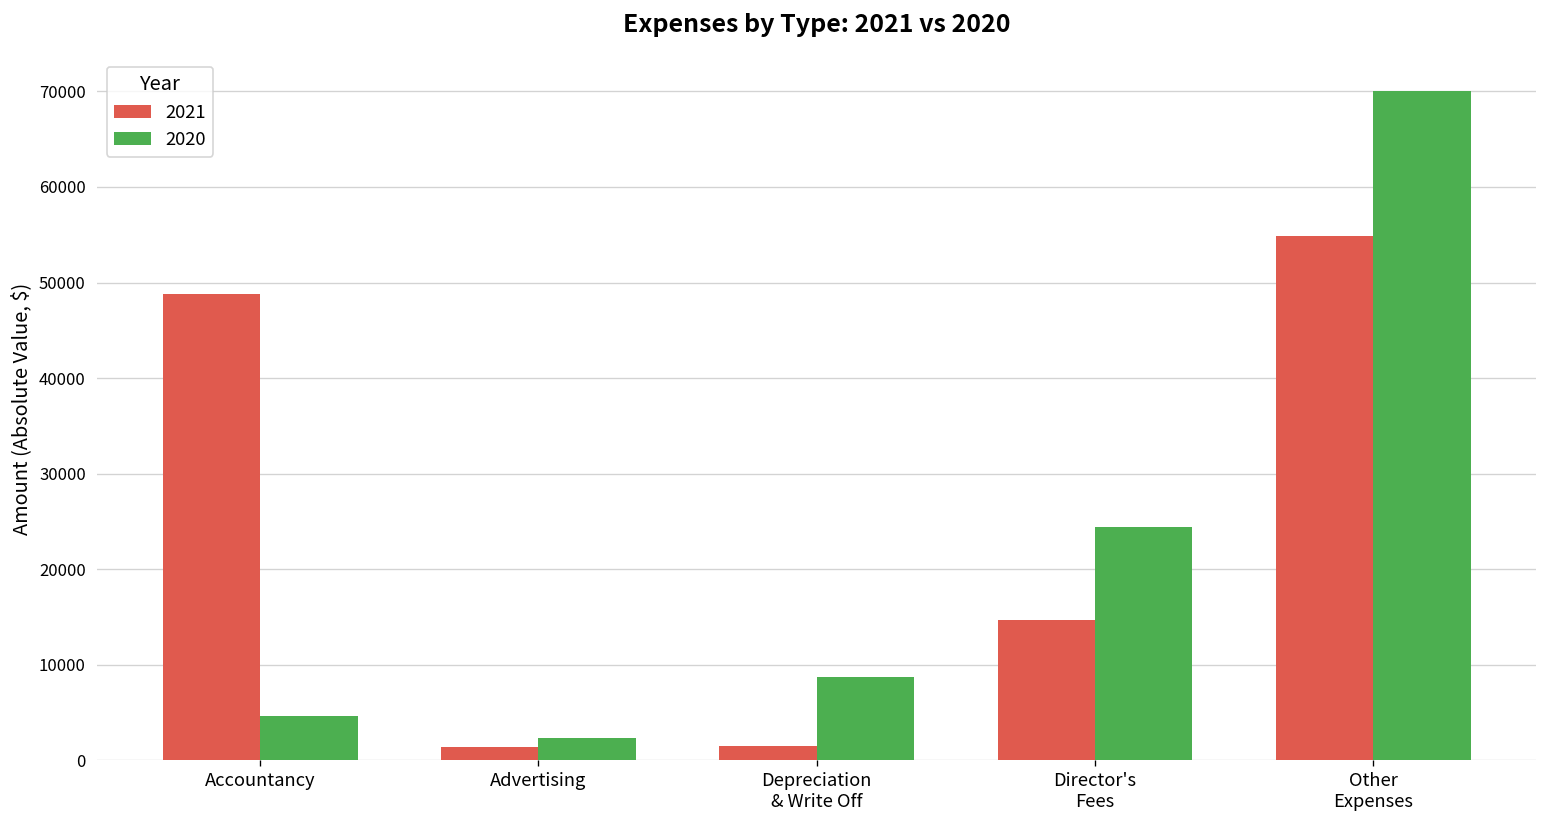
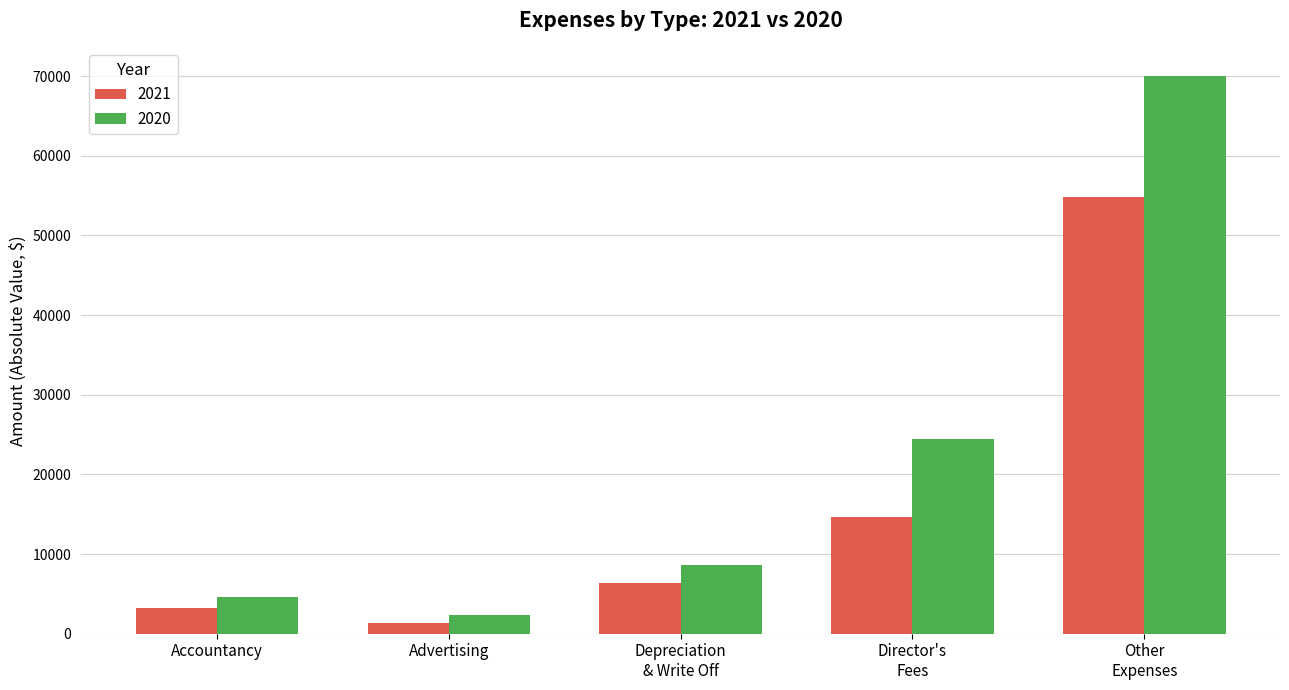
2021, Accountancy: 49000 -> 3000
2021, Depreciation & Write Off: 1000 -> 6000
